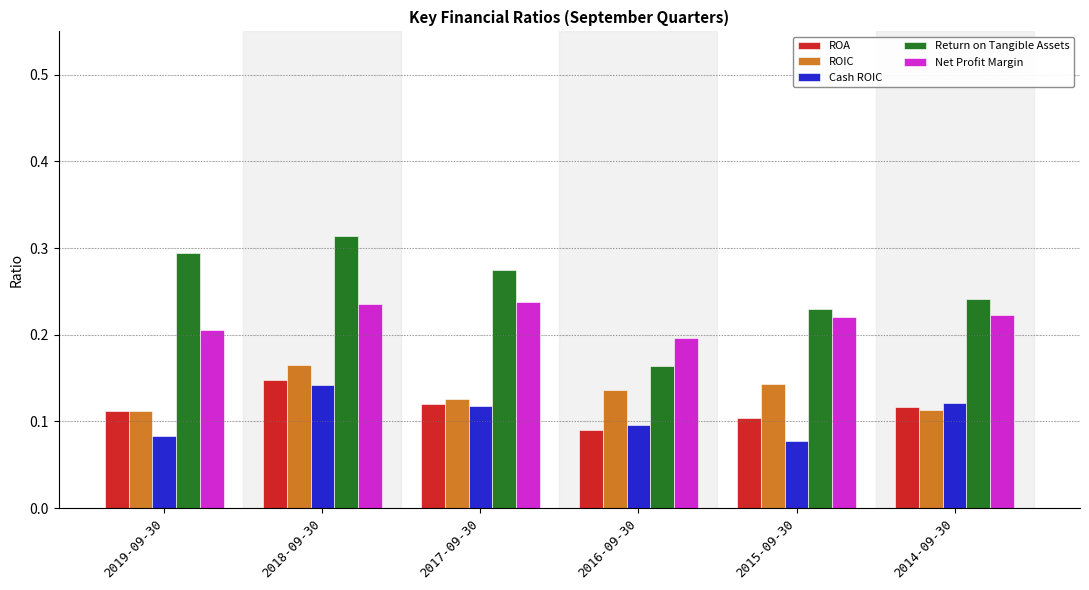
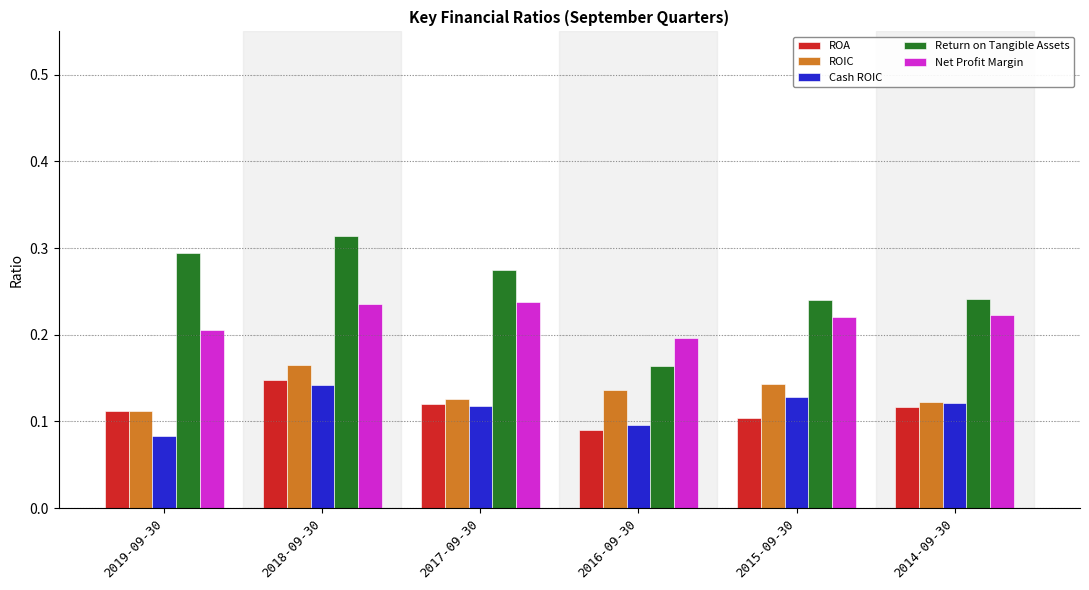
Cash ROIC, 2015-09-30: 0.08 -> 0.13
Return on Tangible Assets, 2015-09-30: 0.23 -> 0.24
ROIC, 2014-09-30: 0.11 -> 0.12
